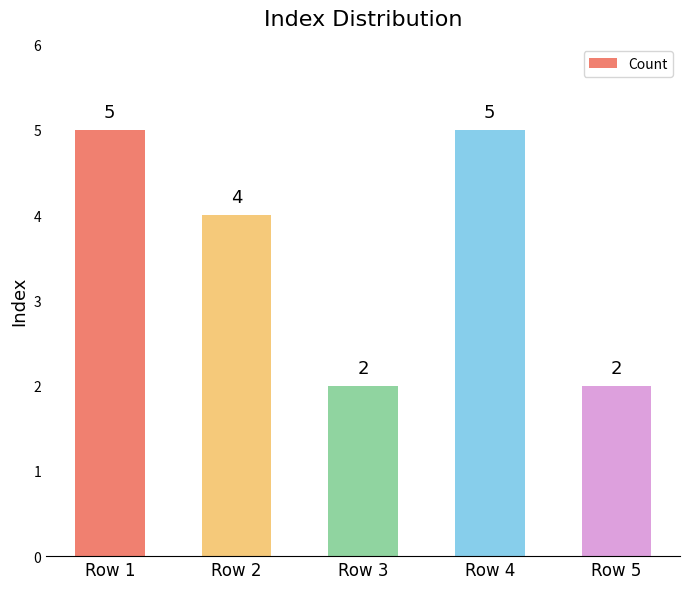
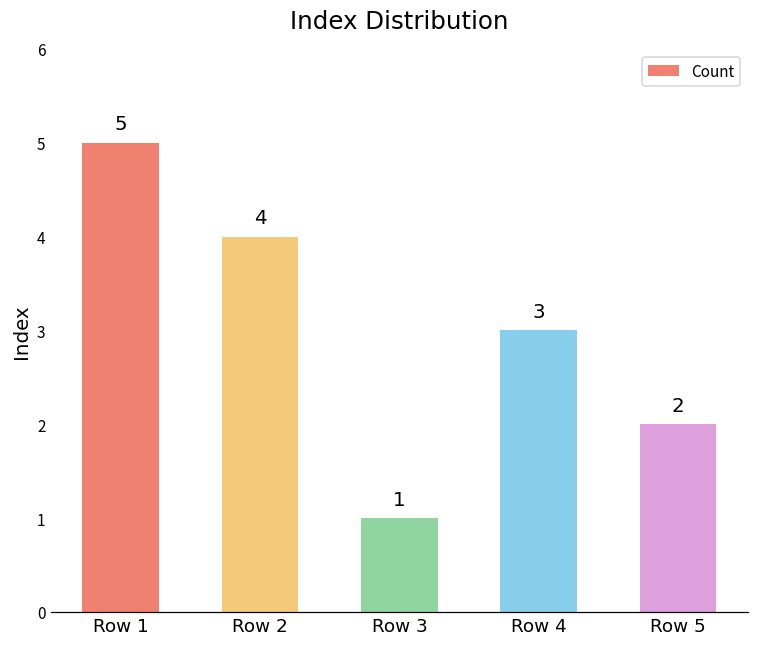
Row 3: 2 -> 1
Row 4: 5 -> 3
